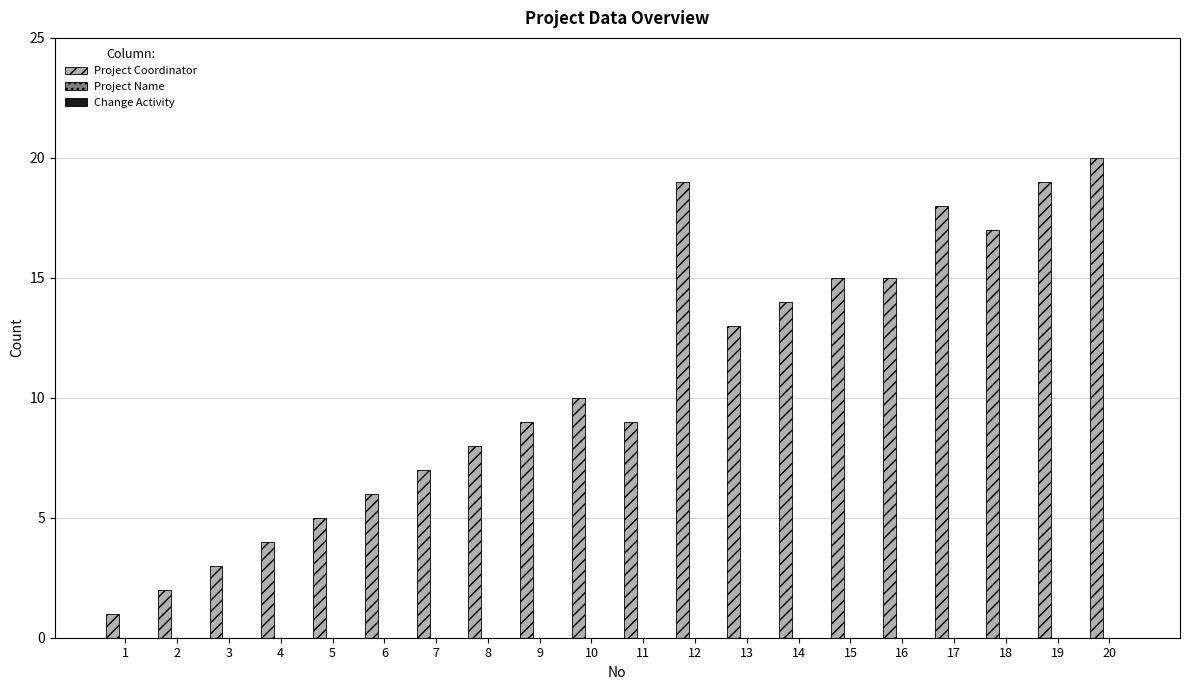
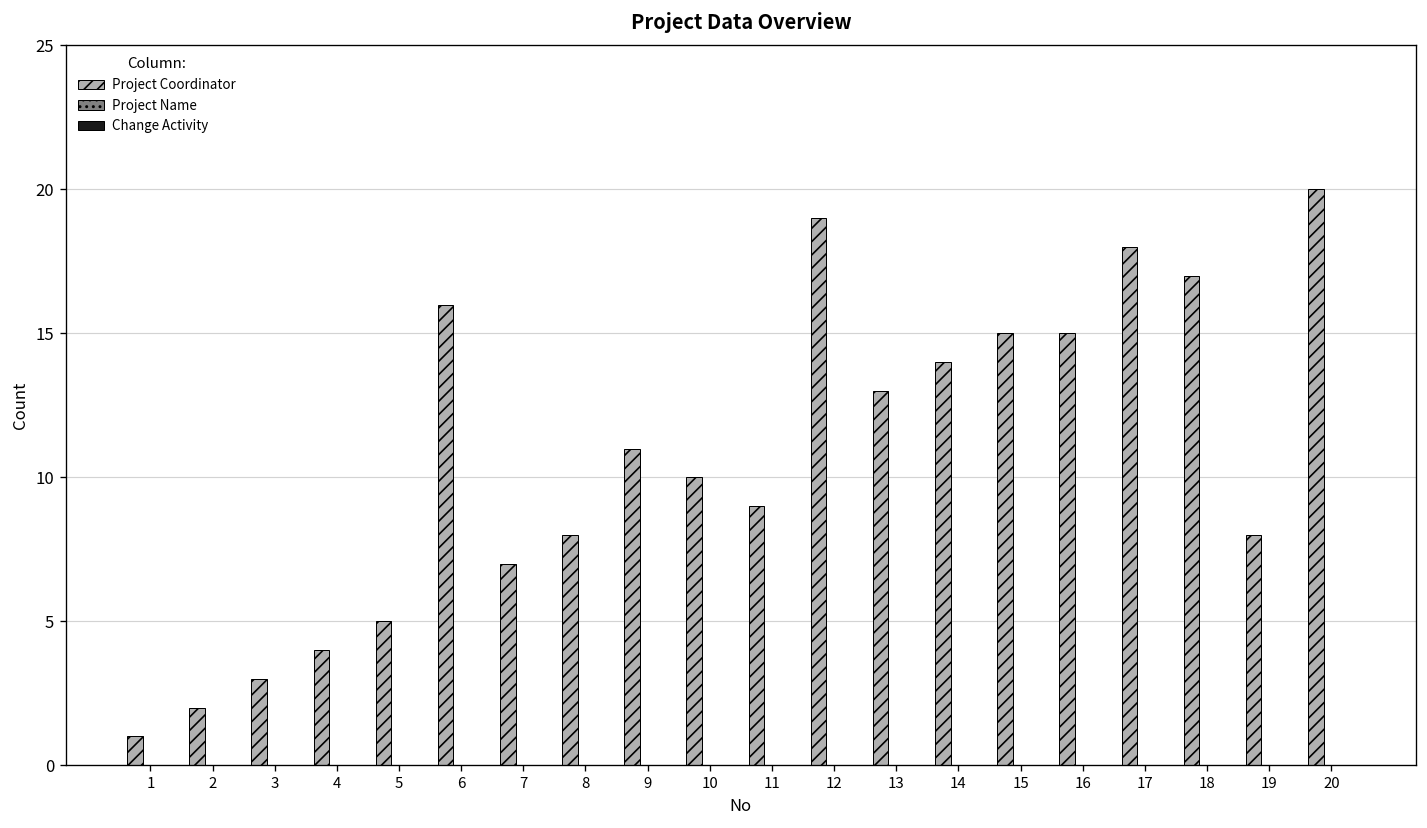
Project Coordinator, 6: 6 -> 16
Project Coordinator, 9: 9 -> 11
Project Coordinator, 19: 19 -> 8
